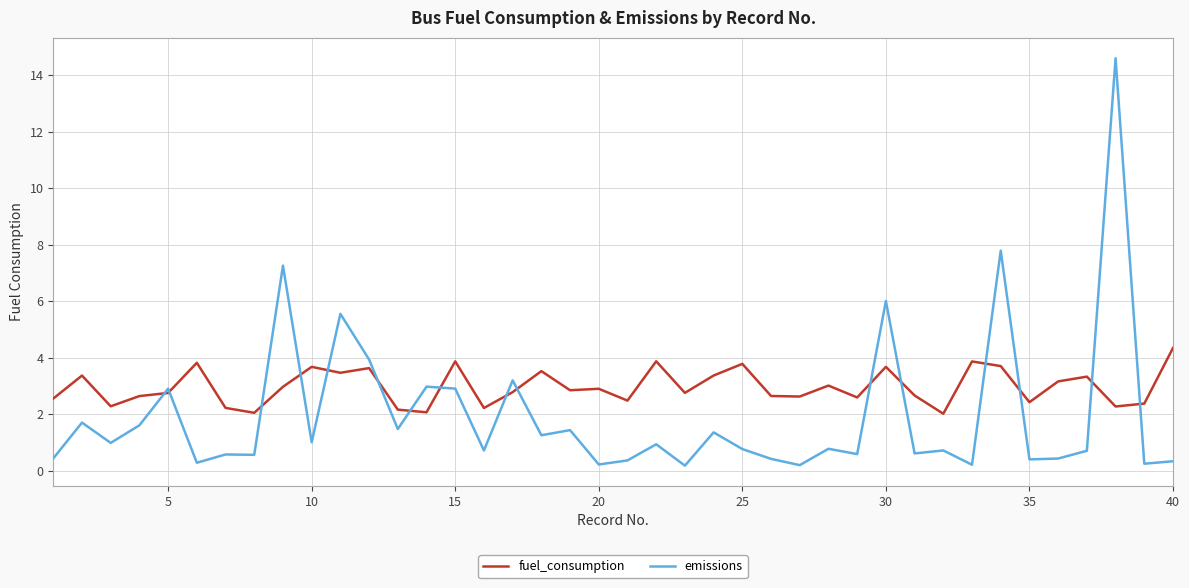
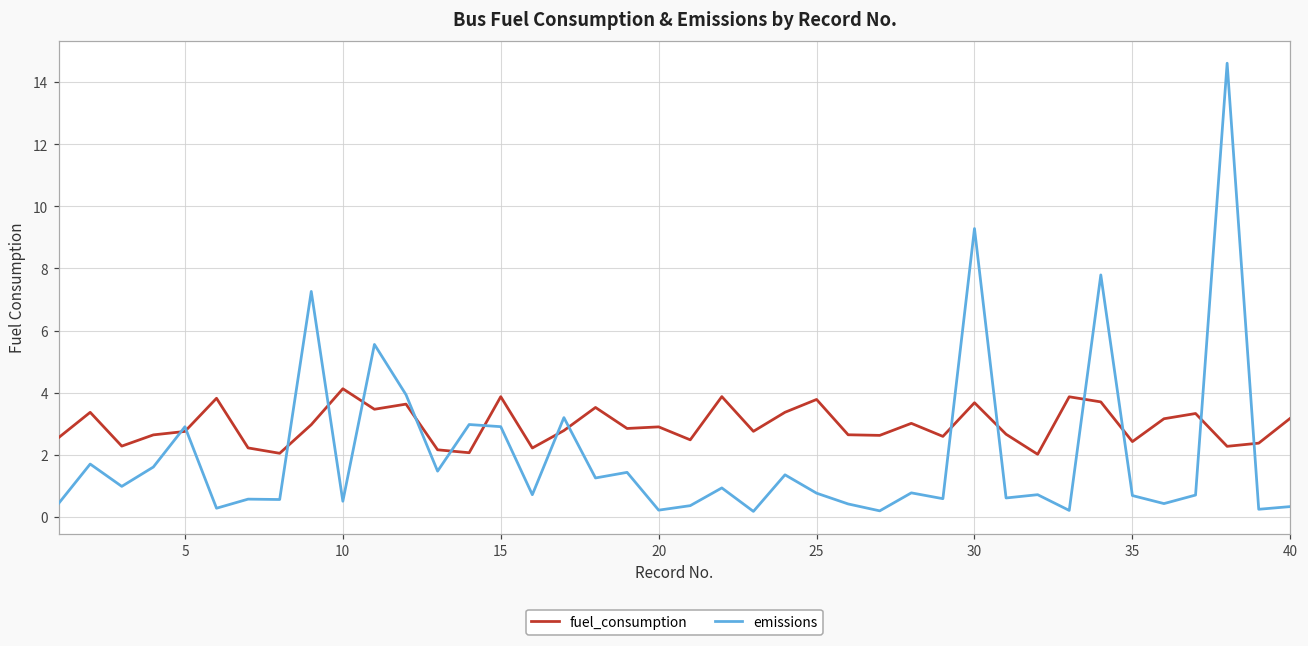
fuel_consumption, 10: 3.7 -> 4.1
emissions, 10: 1.0 -> 0.5
emissions, 30: 6.0 -> 9.3
emissions, 35: 0.4 -> 0.7
fuel_consumption, 40: 4.3 -> 3.2
